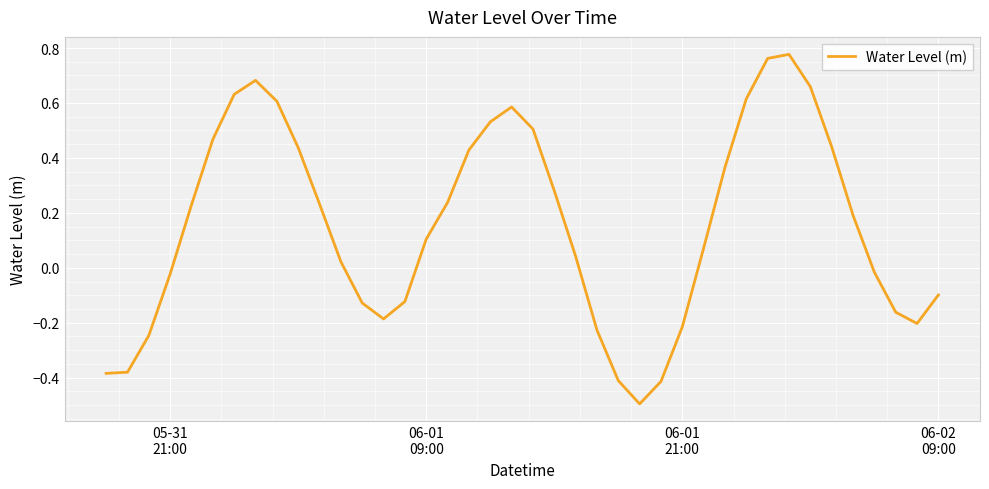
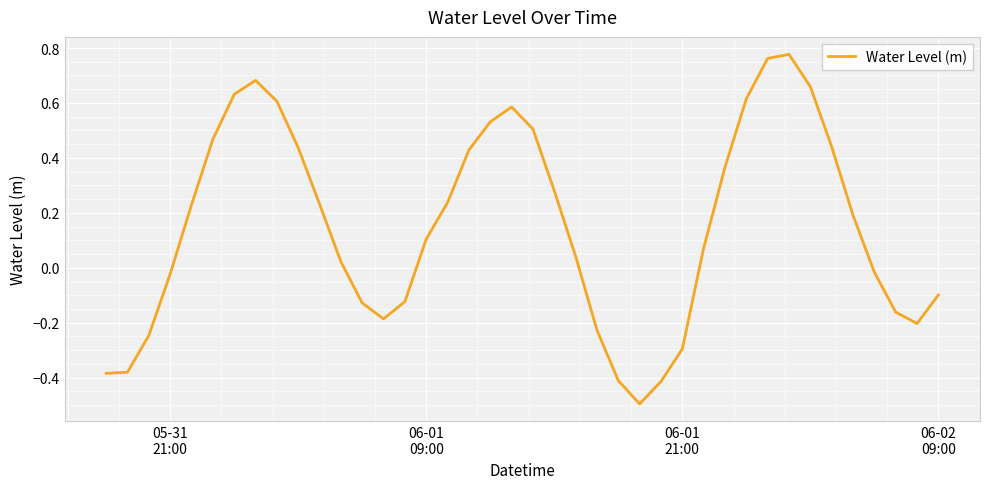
06-01 21:00: -0.21 -> -0.30
